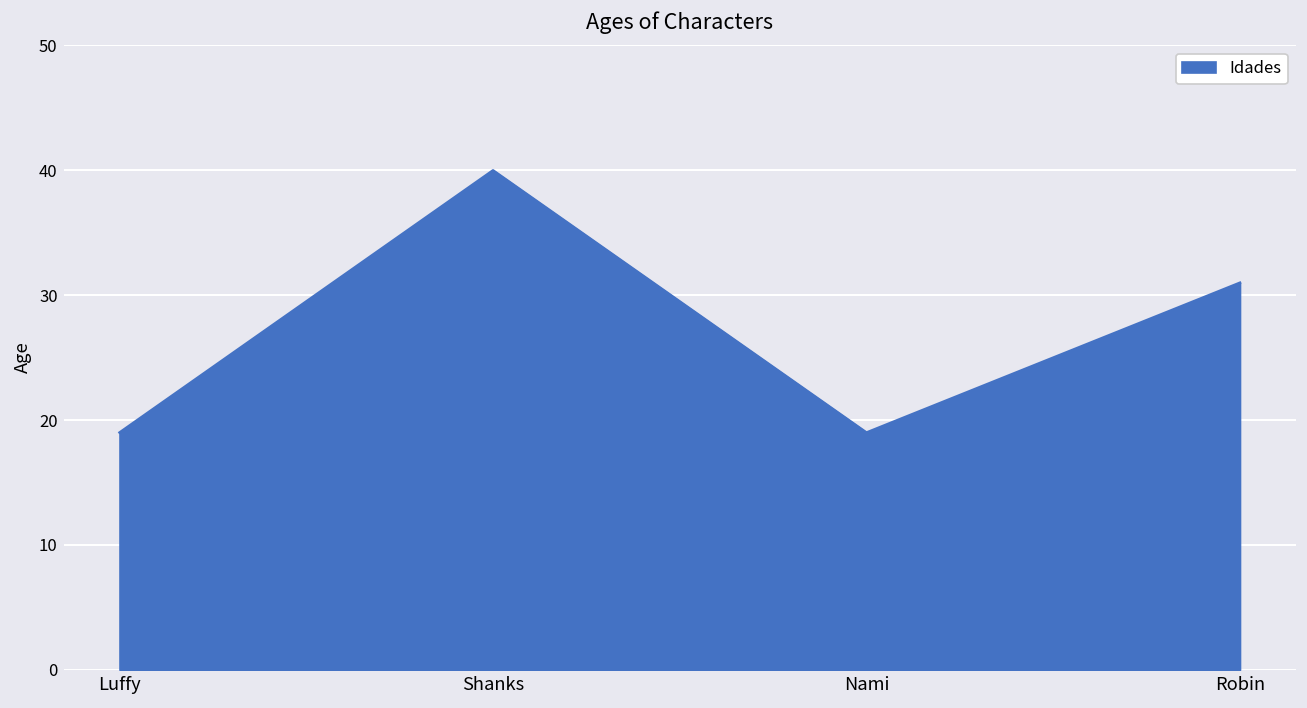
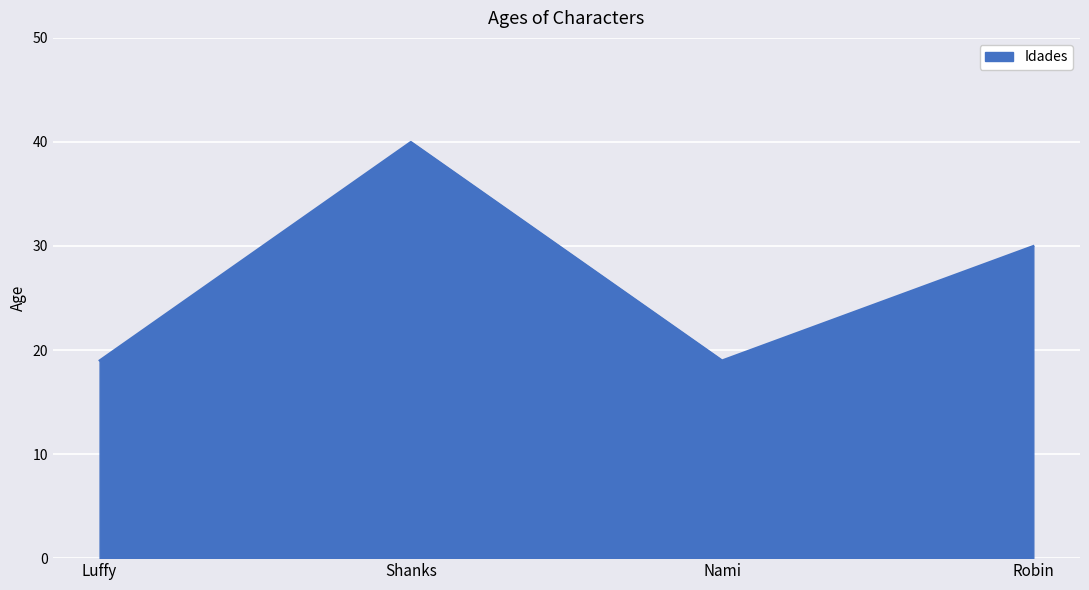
Robin: 31 -> 30
